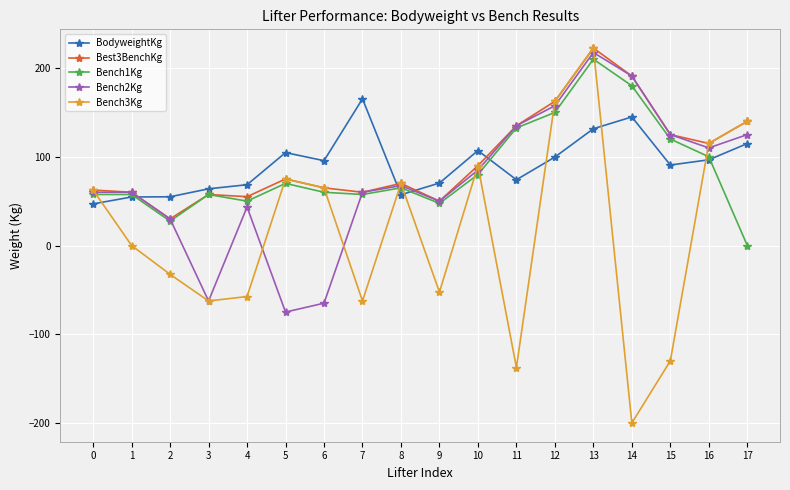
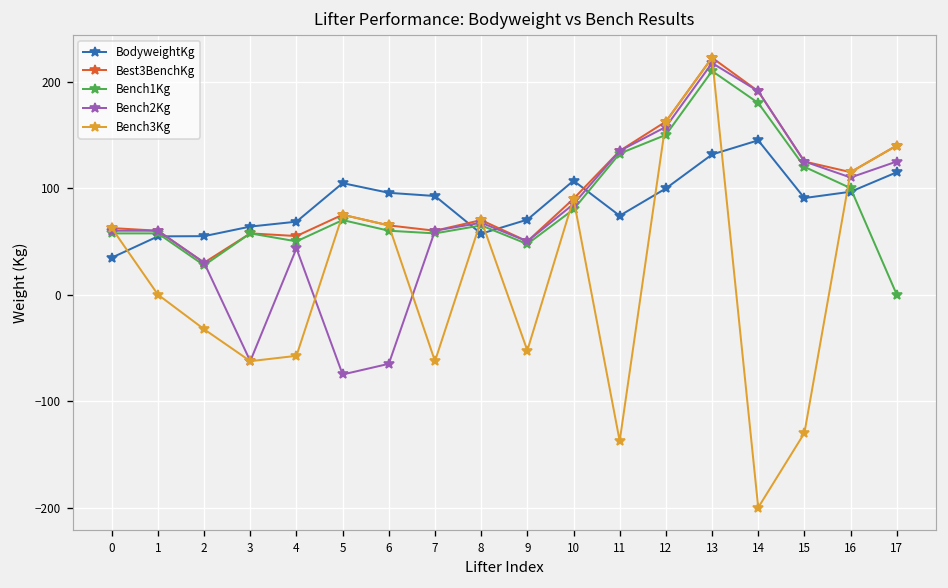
BodyweightKg, 0: 50 -> 30
BodyweightKg, 7: 170 -> 90
